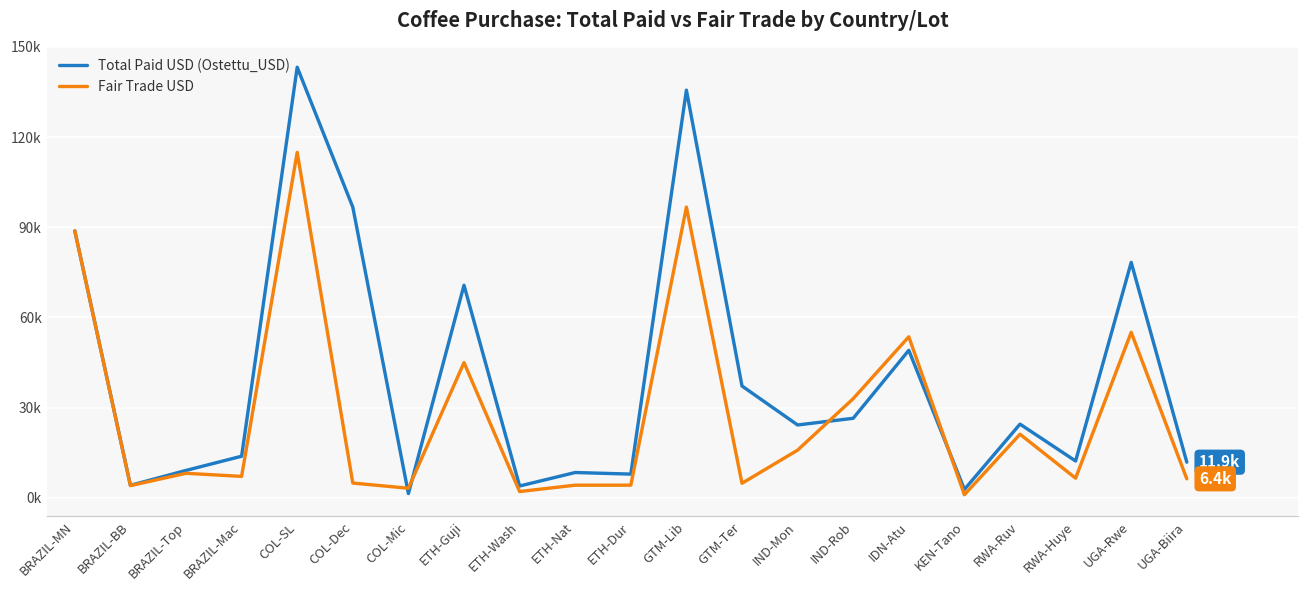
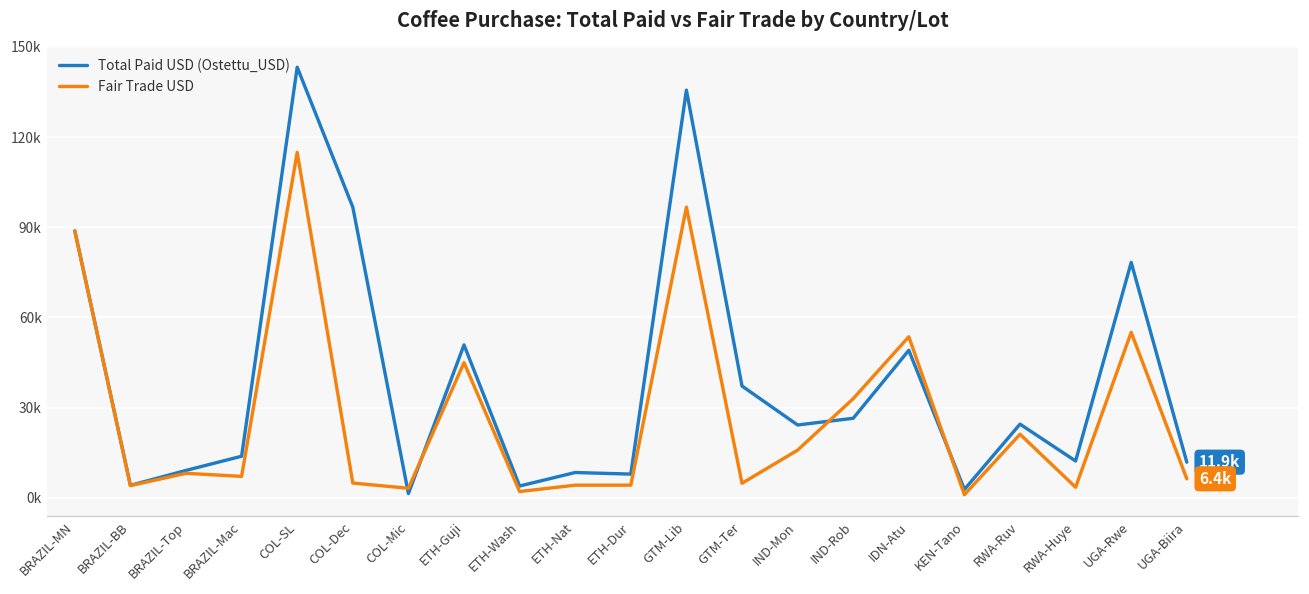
Total Paid USD (Ostettu_USD), ETH-Guji: 71000 -> 51000
Fair Trade USD, RWA-Huye: 7000 -> 4000
